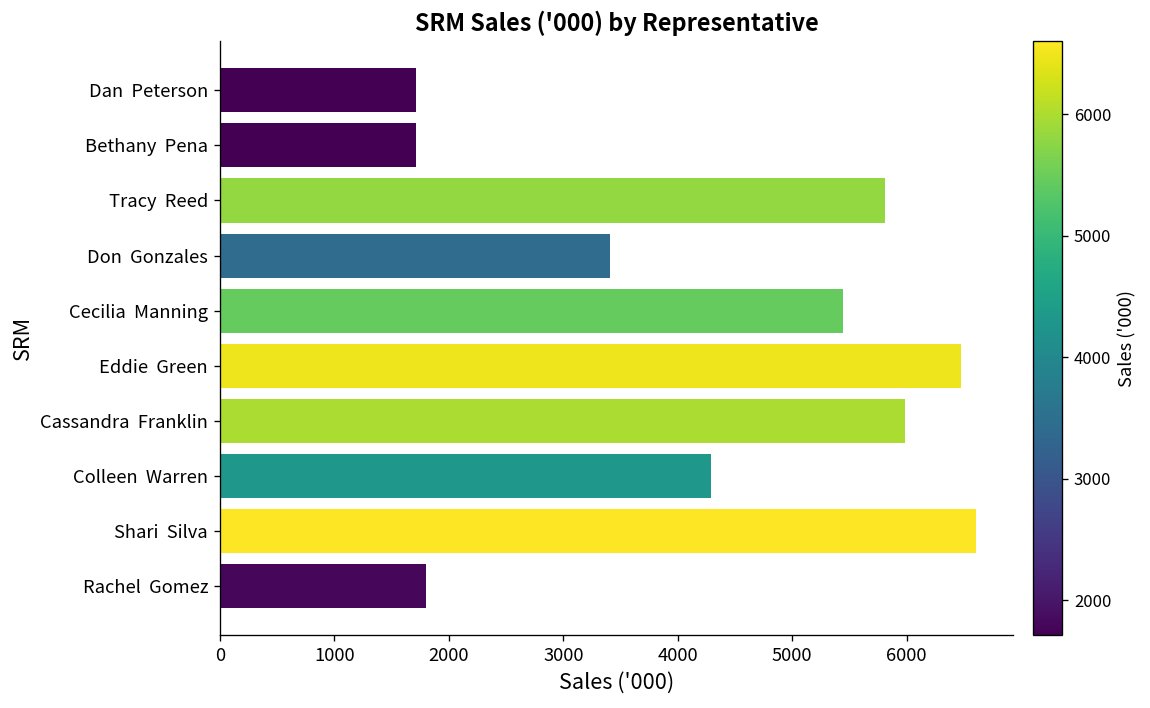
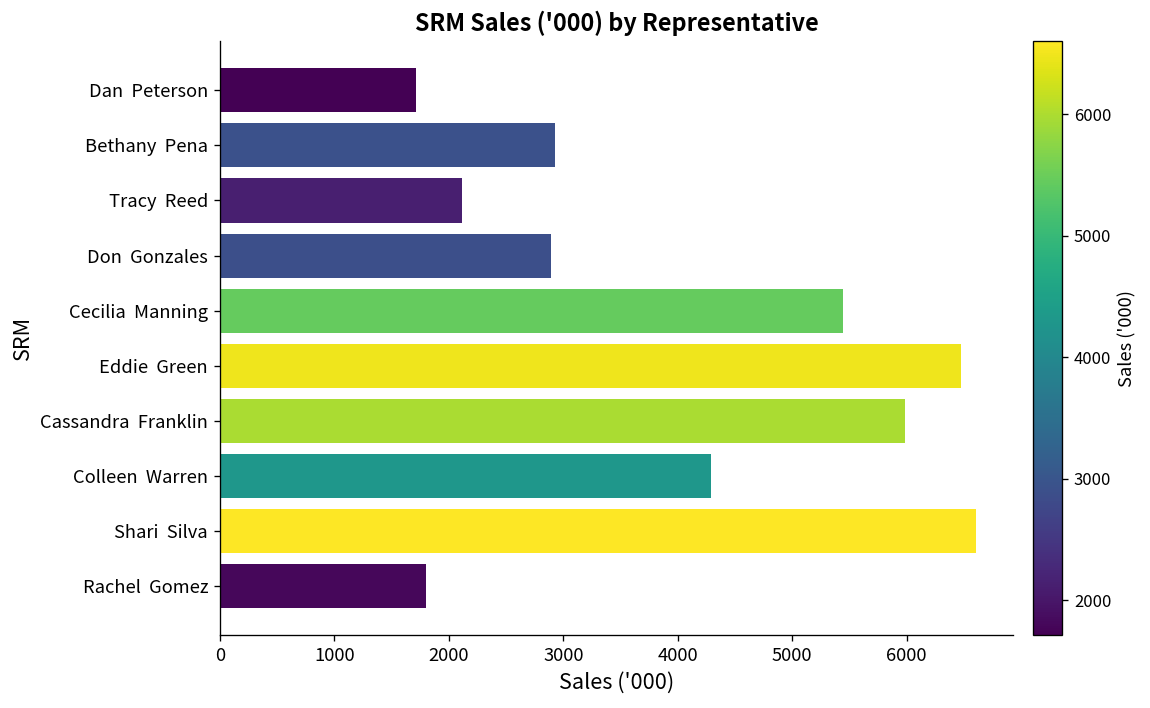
Bethany Pena: 1700 -> 2900
Tracy Reed: 5800 -> 2100
Don Gonzales: 3400 -> 2900
